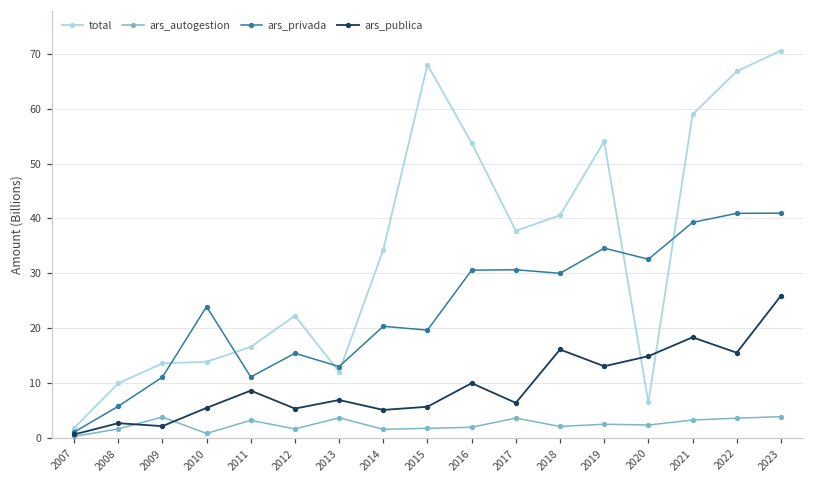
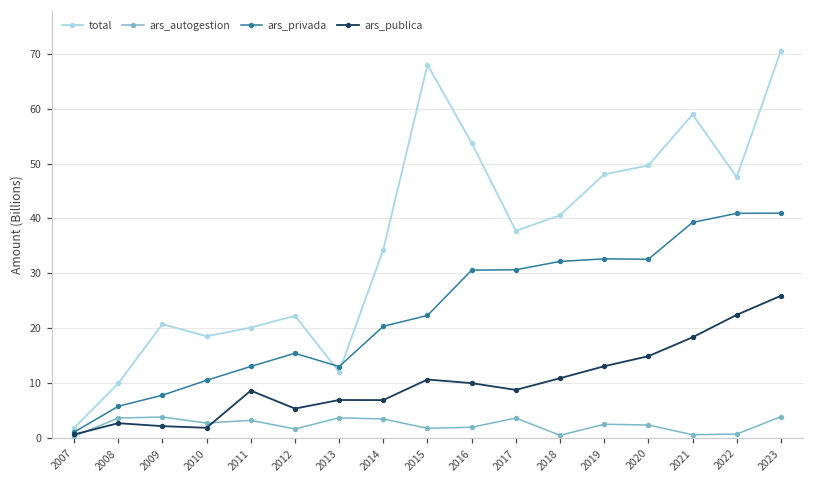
ars_autogestion, 2008: 2 -> 4
total, 2009: 14 -> 21
ars_privada, 2009: 11 -> 8
total, 2010: 14 -> 18
ars_autogestion, 2010: 1 -> 3
ars_privada, 2010: 24 -> 10
ars_publica, 2010: 5 -> 2
total, 2011: 17 -> 20
ars_privada, 2011: 11 -> 13
ars_autogestion, 2014: 1 -> 3
ars_publica, 2014: 5 -> 7
ars_privada, 2015: 20 -> 22
ars_publica, 2015: 6 -> 11
ars_publica, 2017: 6 -> 9
ars_autogestion, 2018: 2 -> 0
ars_privada, 2018: 30 -> 32
ars_publica, 2018: 16 -> 11
total, 2019: 54 -> 48
ars_privada, 2019: 35 -> 33
total, 2020: 6 -> 50
ars_autogestion, 2021: 3 -> 1
total, 2022: 67 -> 48
ars_autogestion, 2022: 4 -> 1
ars_publica, 2022: 15 -> 22
